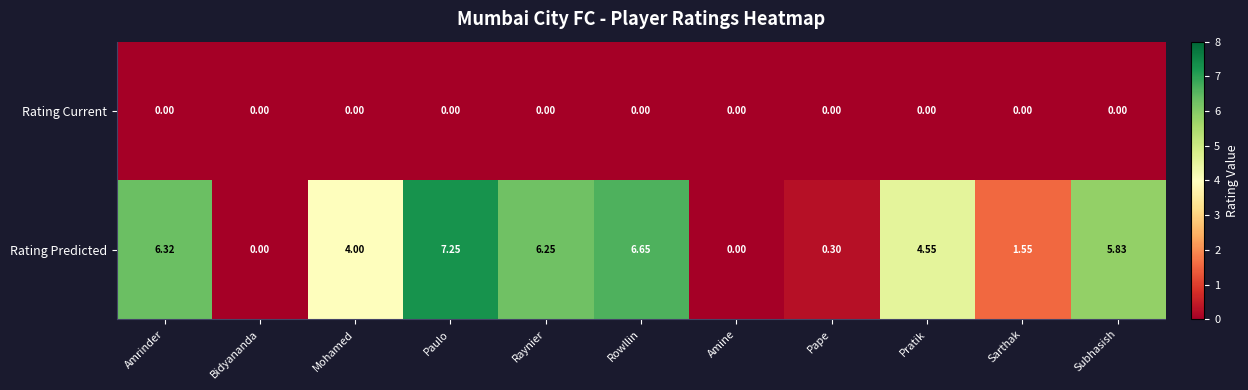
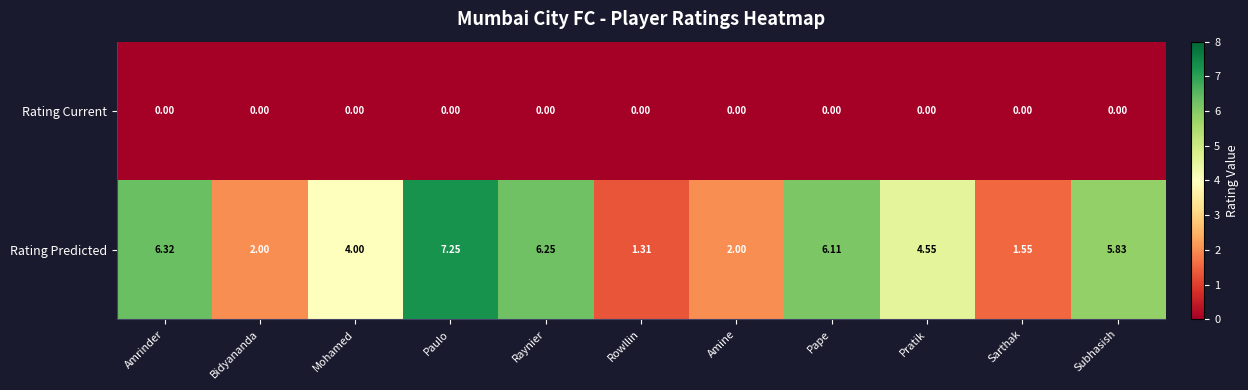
Rating Predicted, Bidyananda: 0.00 -> 2.00
Rating Predicted, Rowllin: 6.65 -> 1.31
Rating Predicted, Amine: 0.00 -> 2.00
Rating Predicted, Pape: 0.30 -> 6.11
